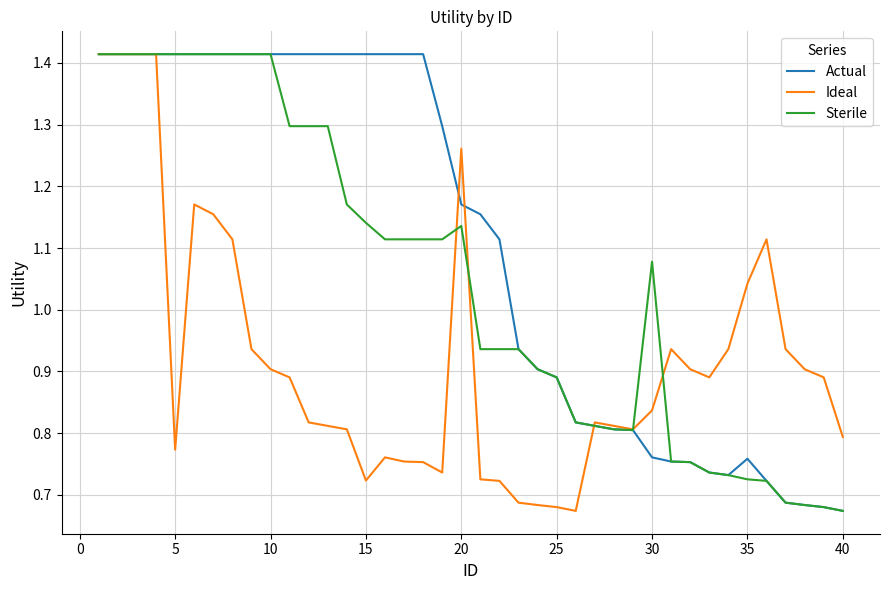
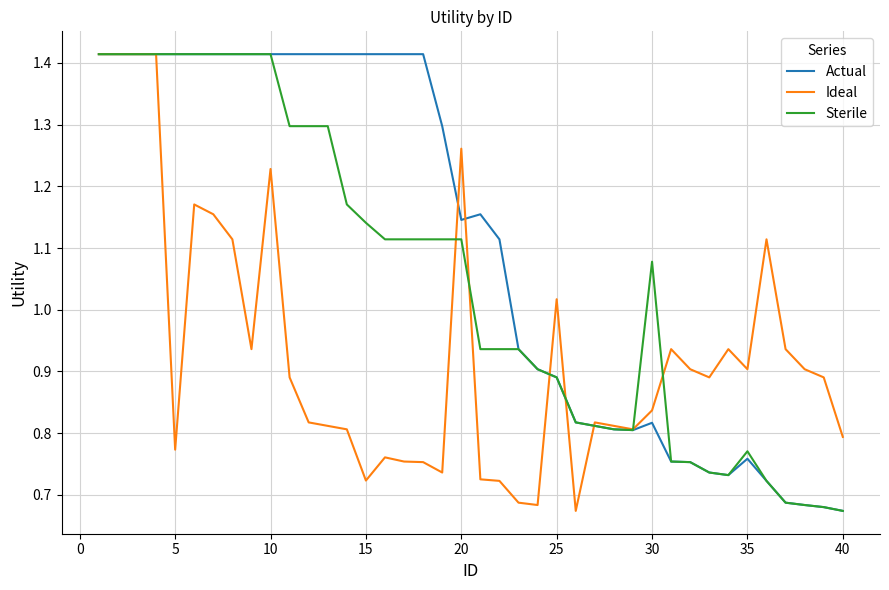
Ideal, 10: 0.90 -> 1.23
Actual, 20: 1.17 -> 1.15
Sterile, 20: 1.14 -> 1.11
Ideal, 25: 0.68 -> 1.02
Actual, 30: 0.76 -> 0.82
Ideal, 35: 1.04 -> 0.90
Sterile, 35: 0.73 -> 0.77
